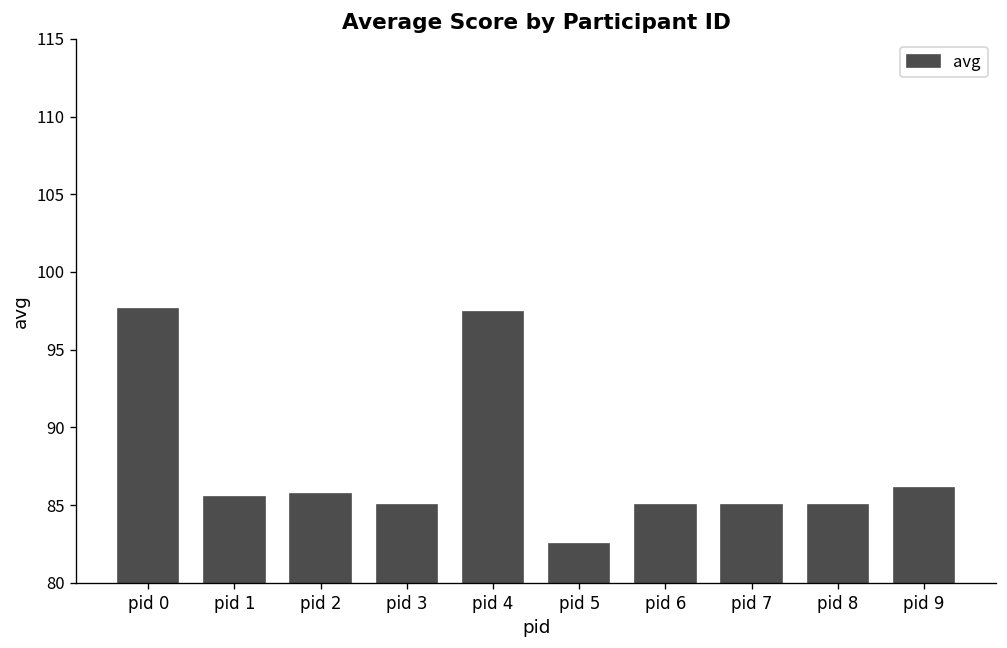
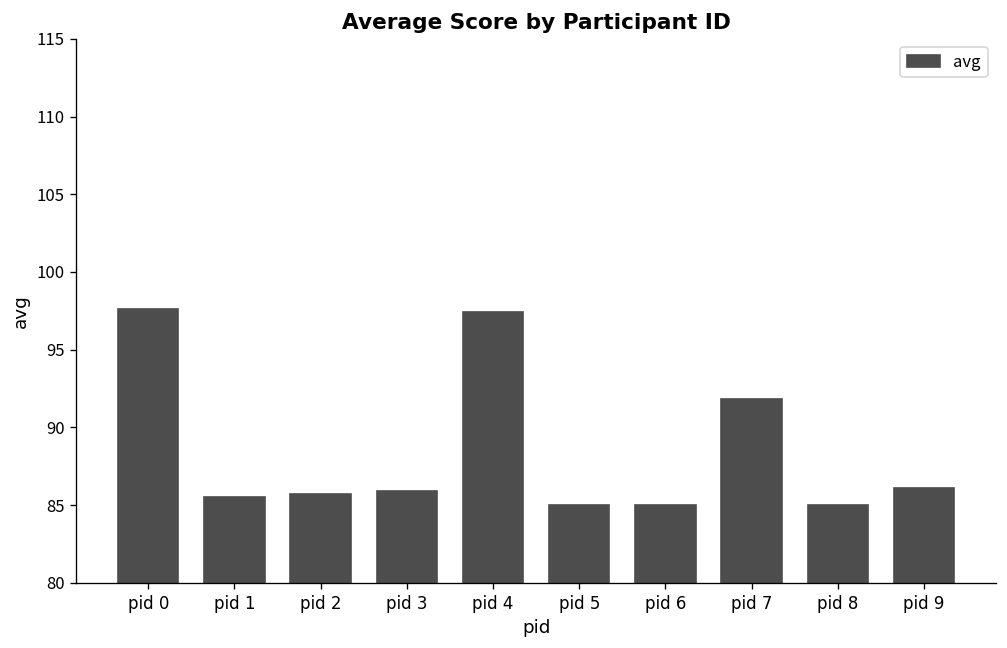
pid 3: 85.0 -> 85.9
pid 5: 82.5 -> 85.0
pid 7: 85.0 -> 91.8
